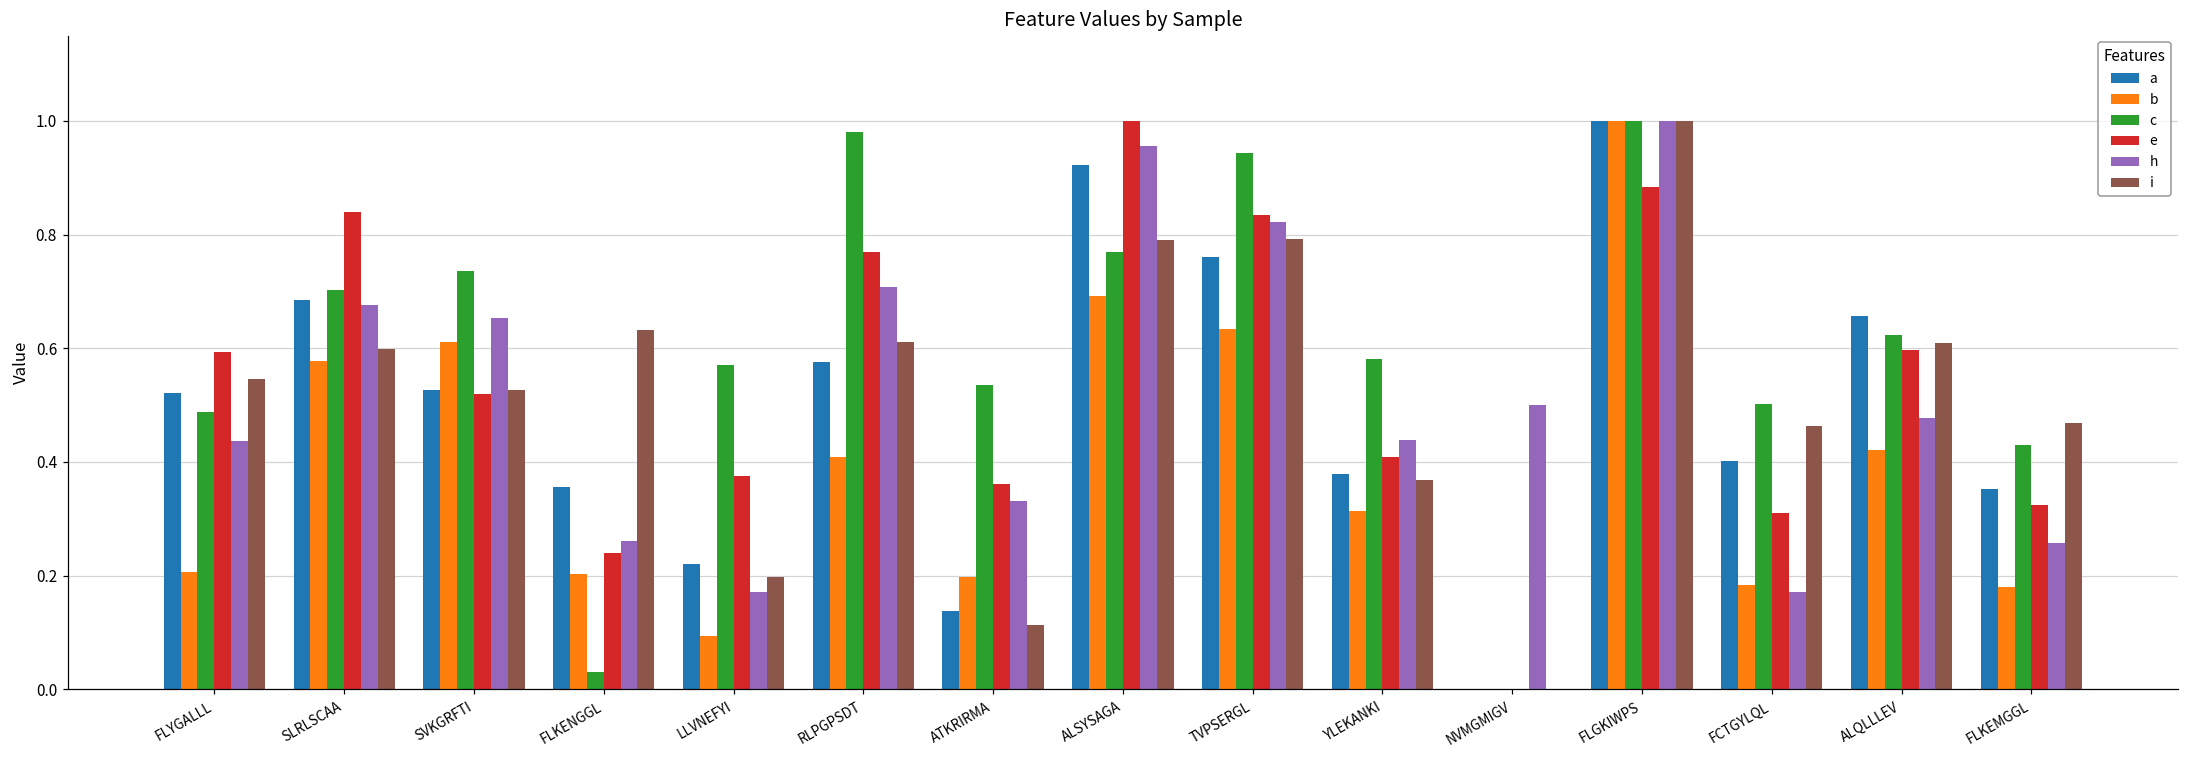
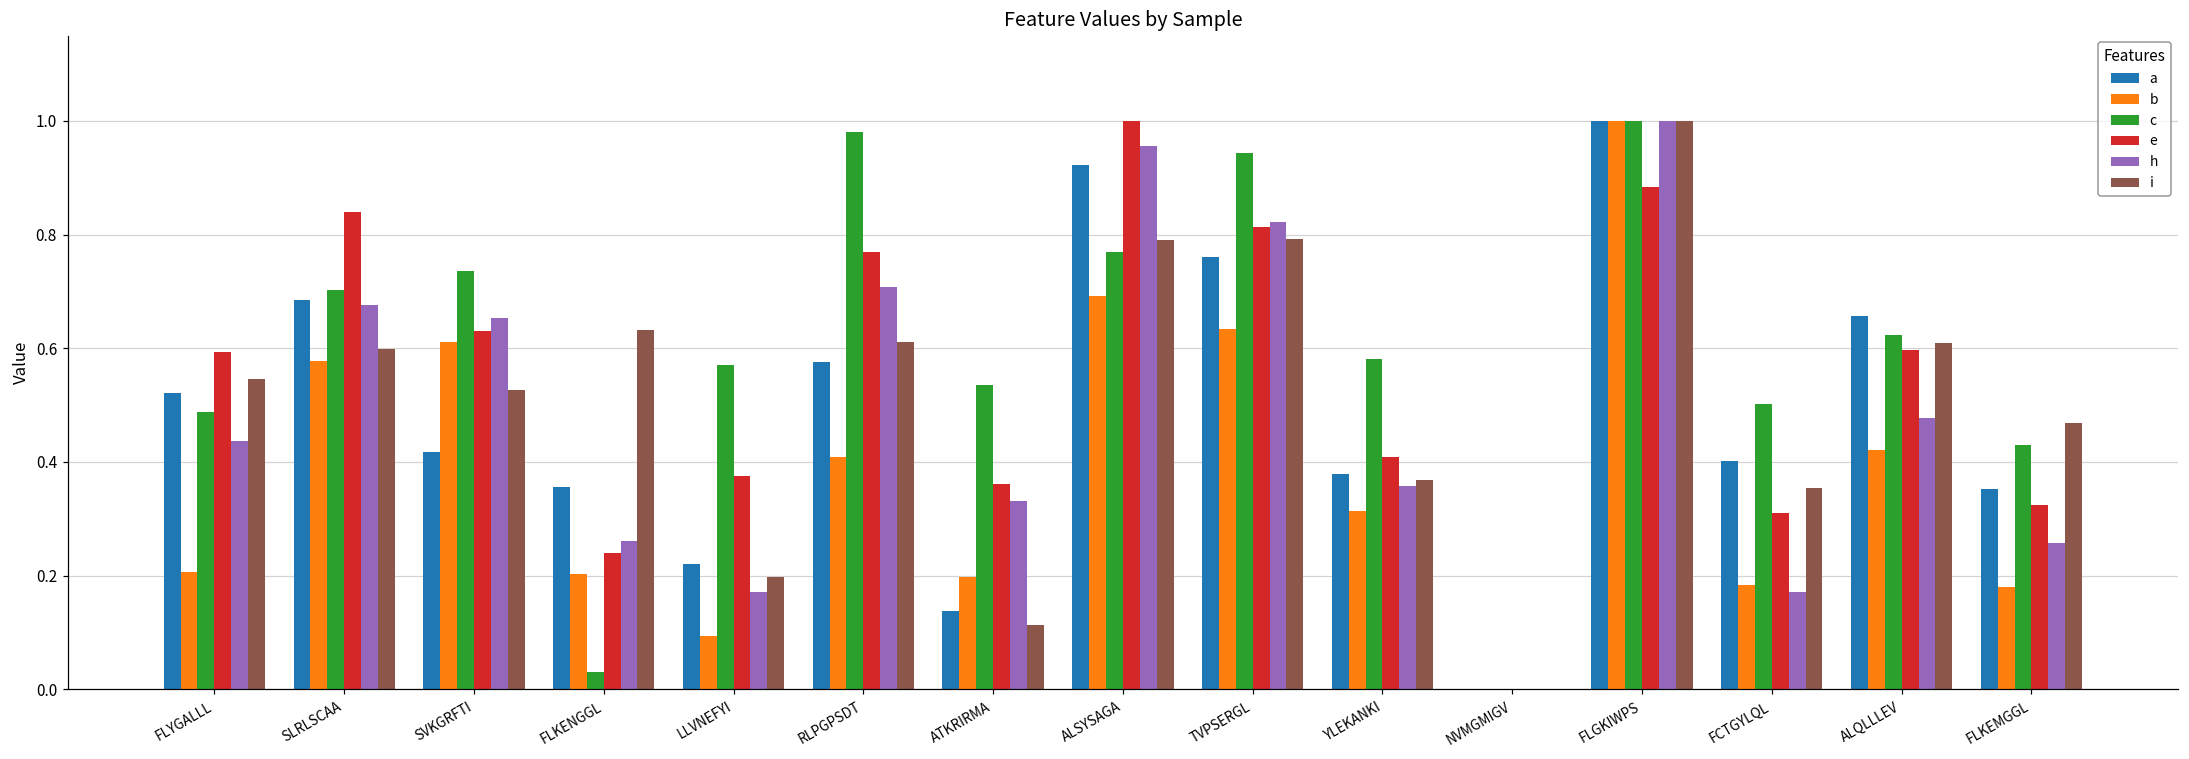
a, SVKGRFTI: 0.53 -> 0.42
e, SVKGRFTI: 0.52 -> 0.63
e, TVPSERGL: 0.83 -> 0.81
h, YLEKANKI: 0.44 -> 0.36
h, NVMGMIGV: 0.5 -> 0.0
i, FCTGYLQL: 0.46 -> 0.35
